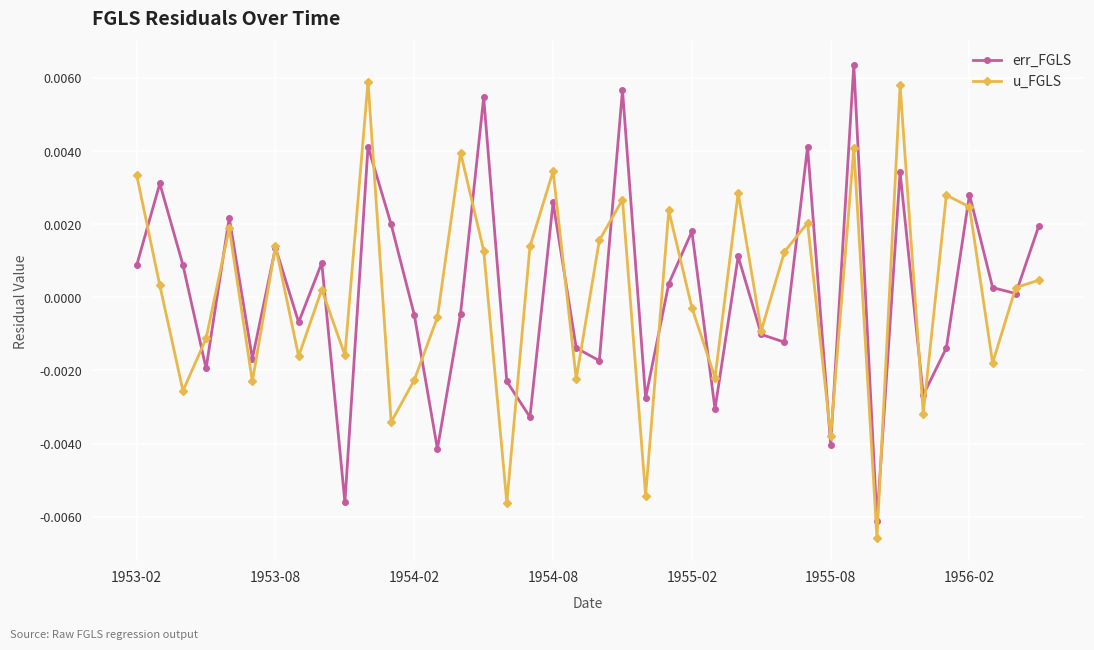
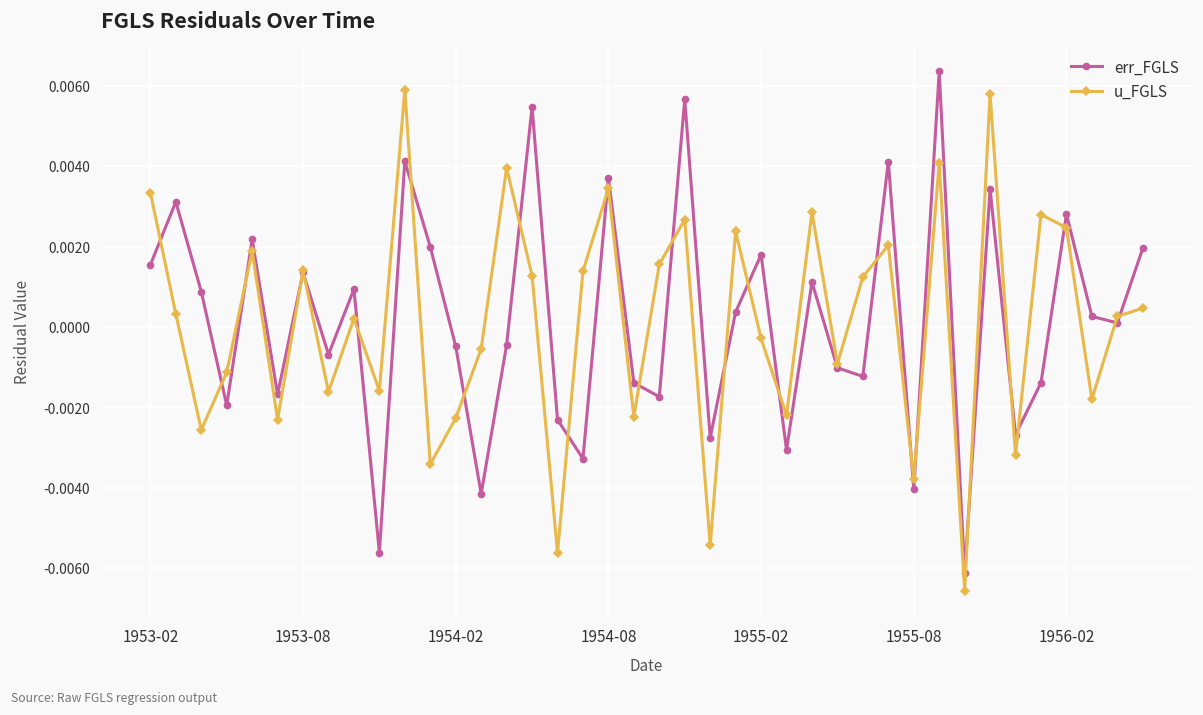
err_FGLS, 1953-02: 0.0009 -> 0.0015
err_FGLS, 1954-08: 0.0026 -> 0.0037
